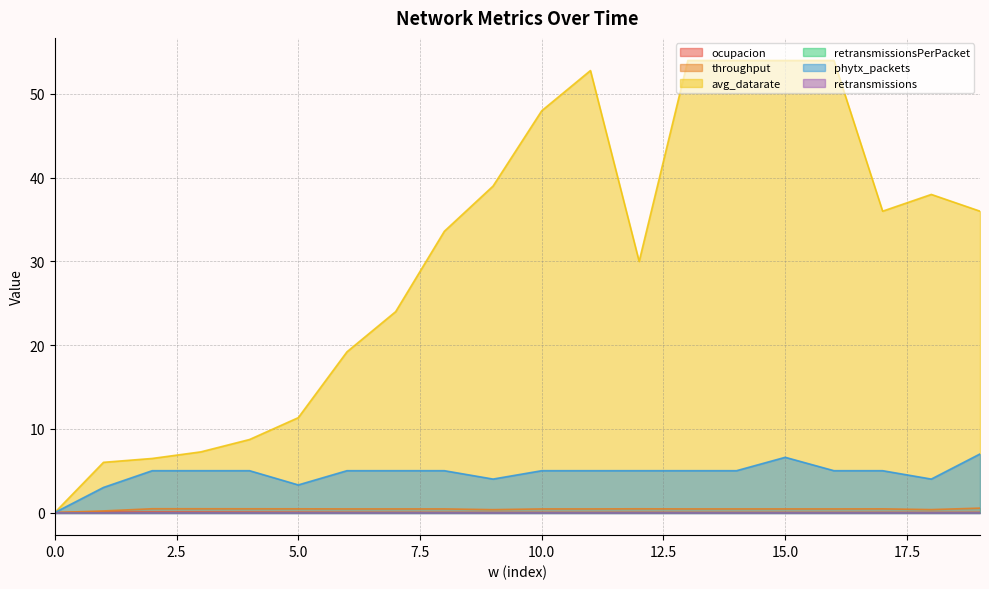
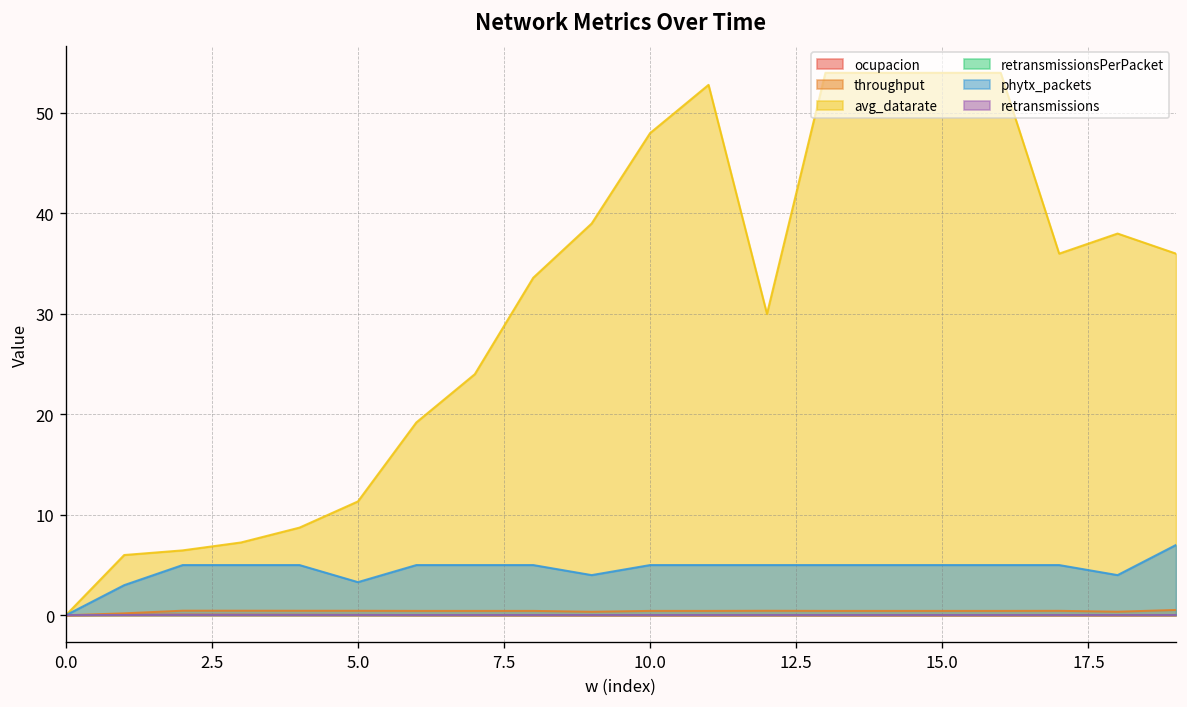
phytx_packets, 15.0: 7 -> 5
